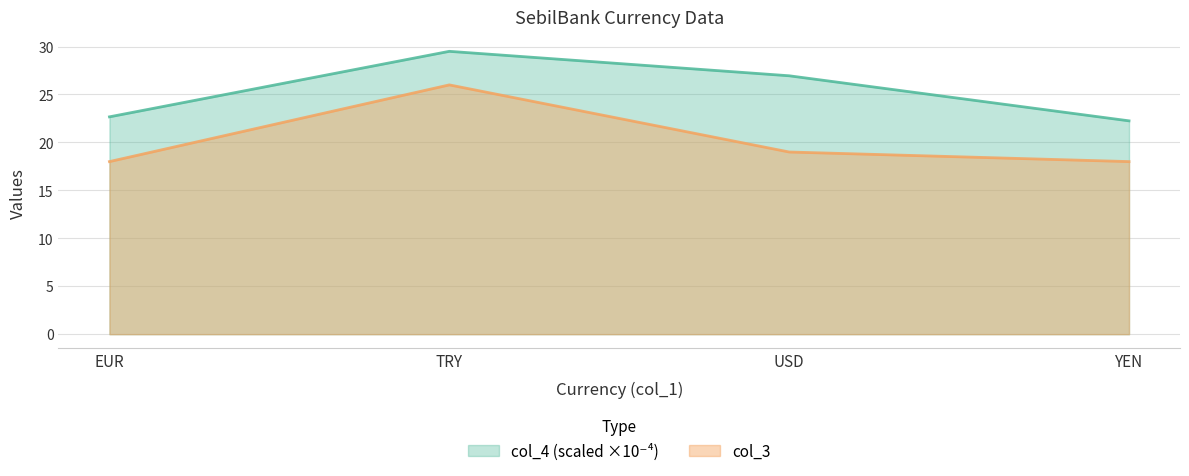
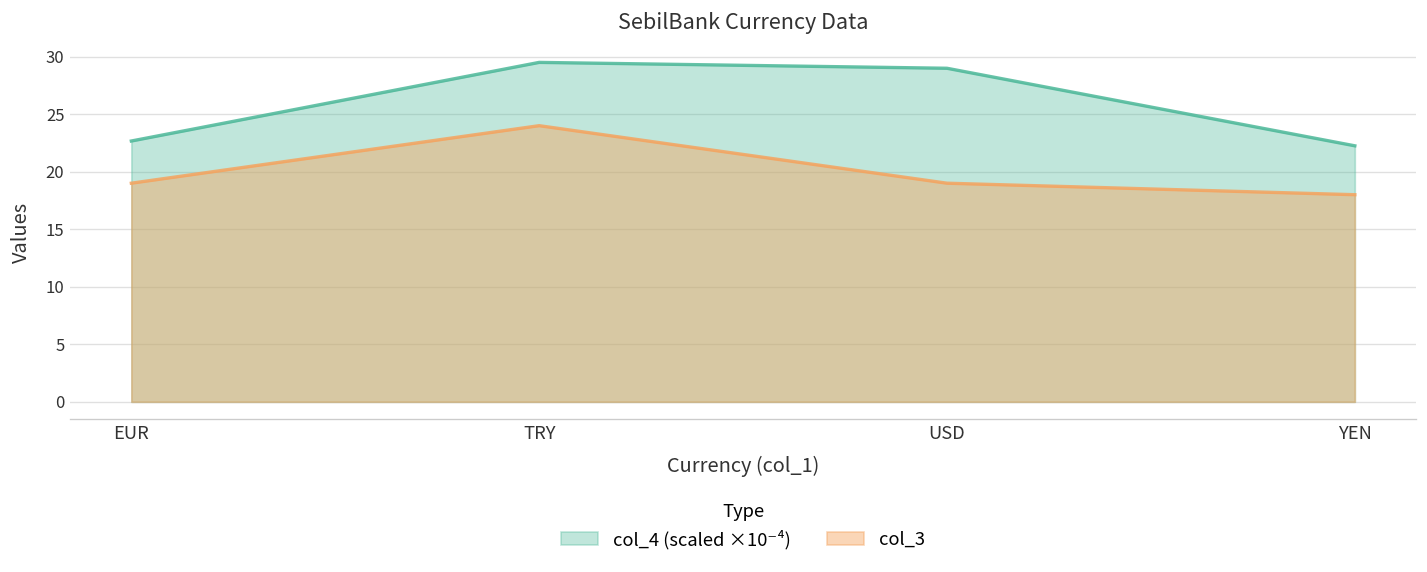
col_3, EUR: 18 -> 19
col_3, TRY: 26 -> 24
col_4 (scaled ×10⁻⁴), USD: 27 -> 29
